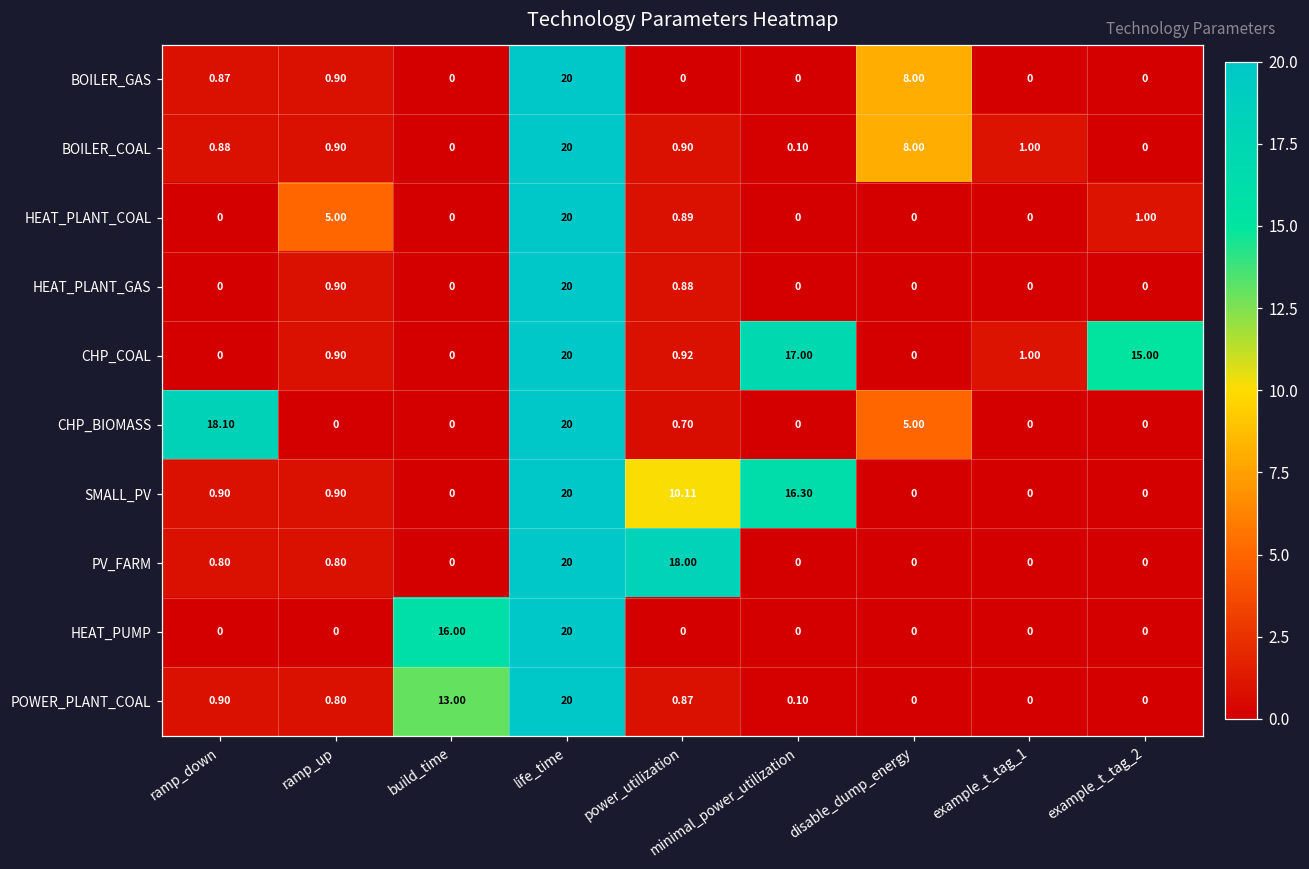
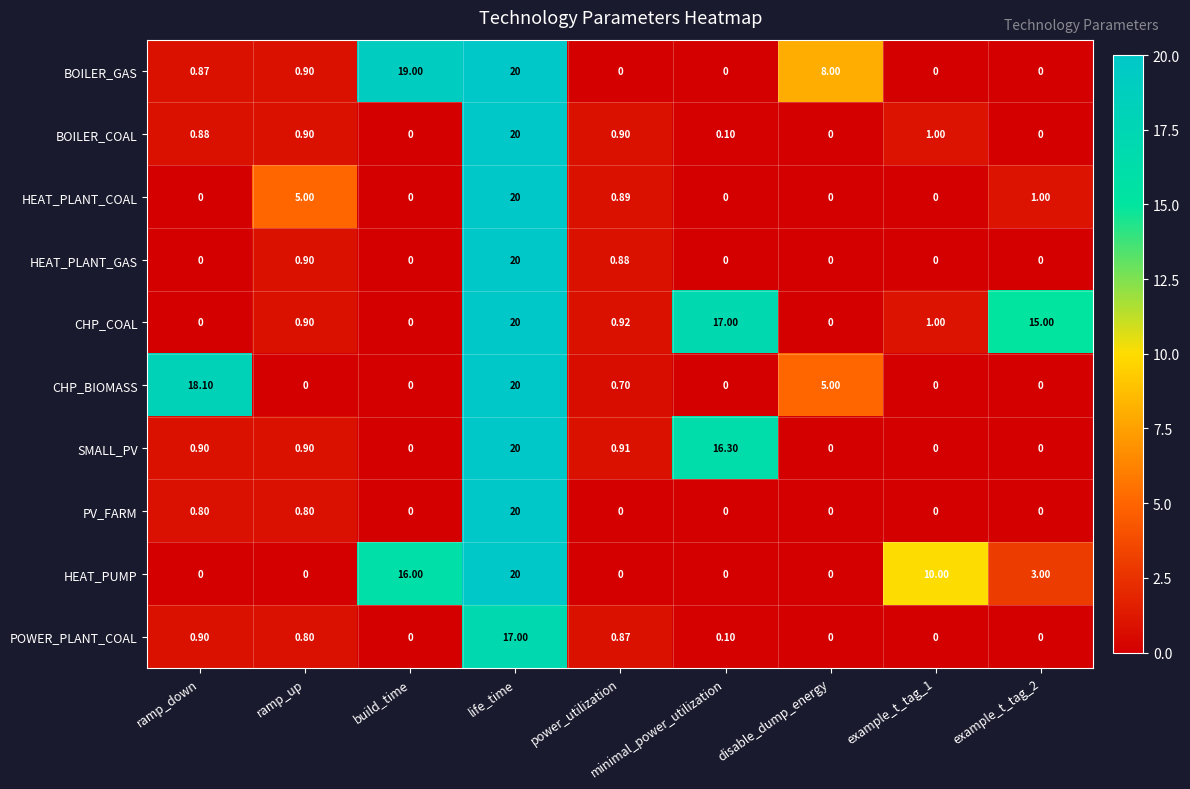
BOILER_GAS, build_time: 0 -> 19.00
BOILER_COAL, disable_dump_energy: 8.00 -> 0
SMALL_PV, power_utilization: 10.11 -> 0.91
PV_FARM, power_utilization: 18.00 -> 0
HEAT_PUMP, example_t_tag_1: 0 -> 10.00
HEAT_PUMP, example_t_tag_2: 0 -> 3.00
POWER_PLANT_COAL, build_time: 13.00 -> 0
POWER_PLANT_COAL, life_time: 20 -> 17.00
